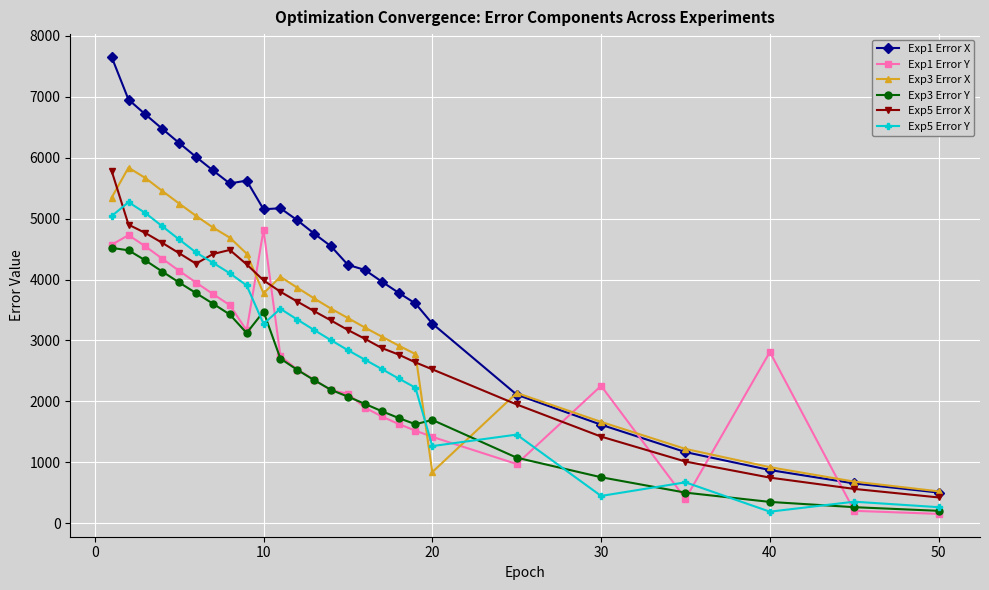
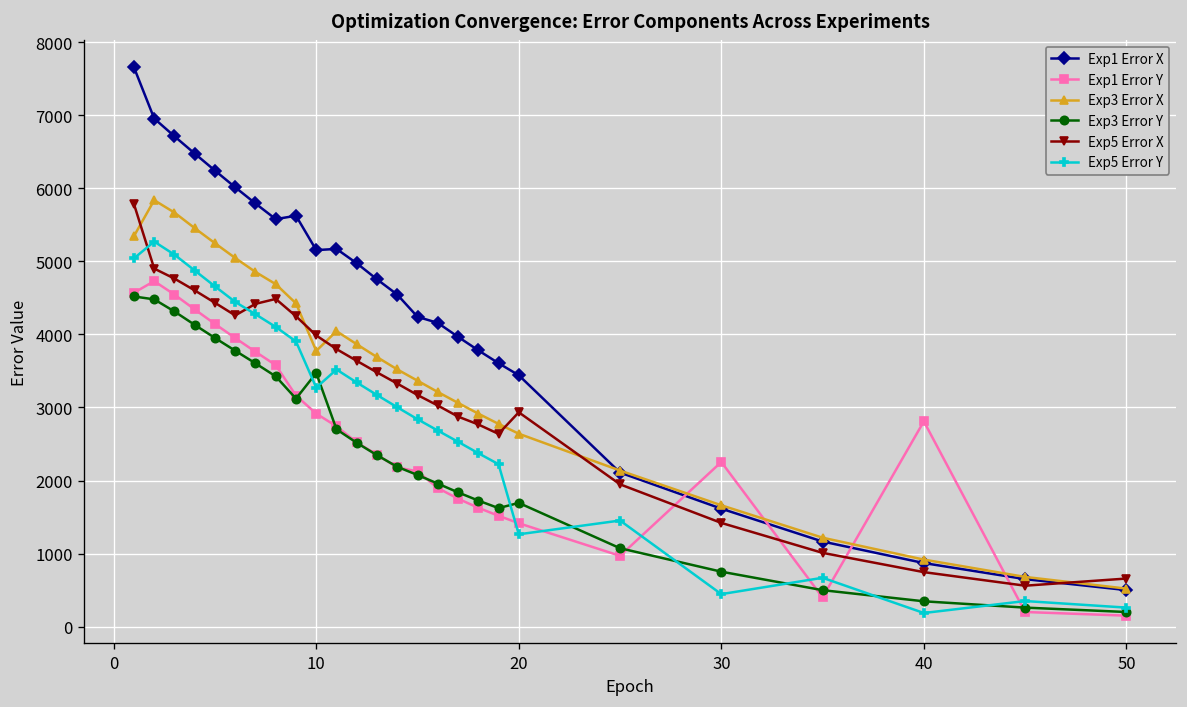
Exp1 Error Y, 10: 4800 -> 2900
Exp1 Error X, 20: 3300 -> 3400
Exp3 Error X, 20: 800 -> 2600
Exp5 Error X, 20: 2500 -> 2900
Exp5 Error X, 50: 400 -> 700
